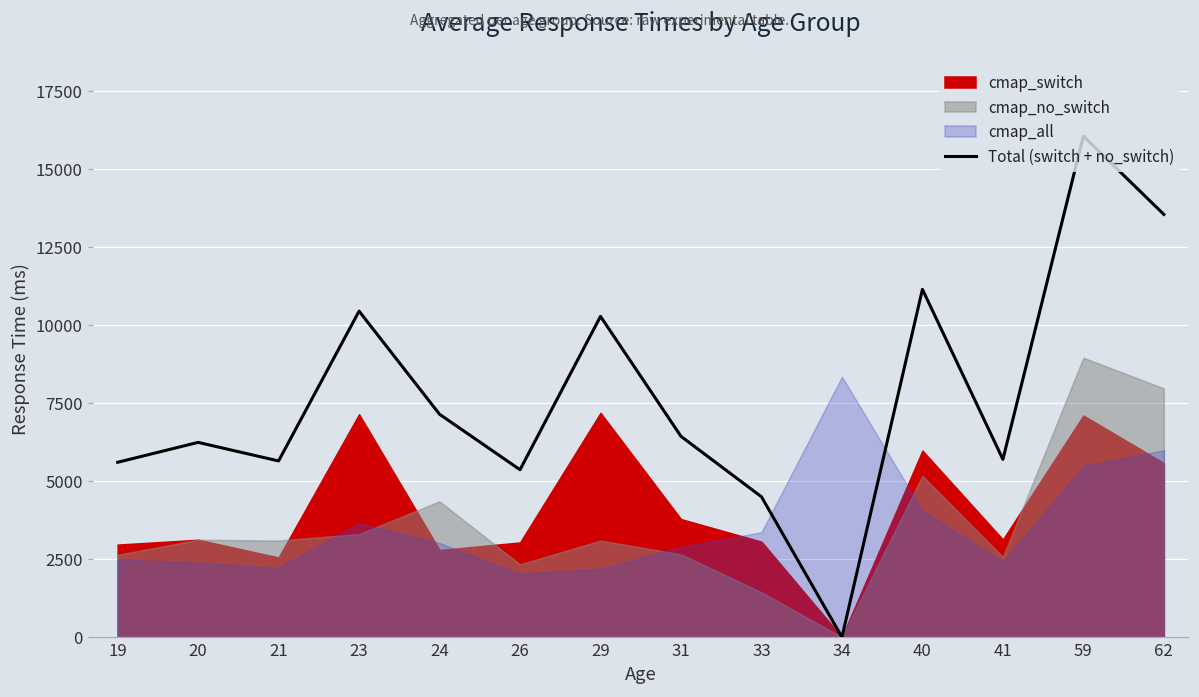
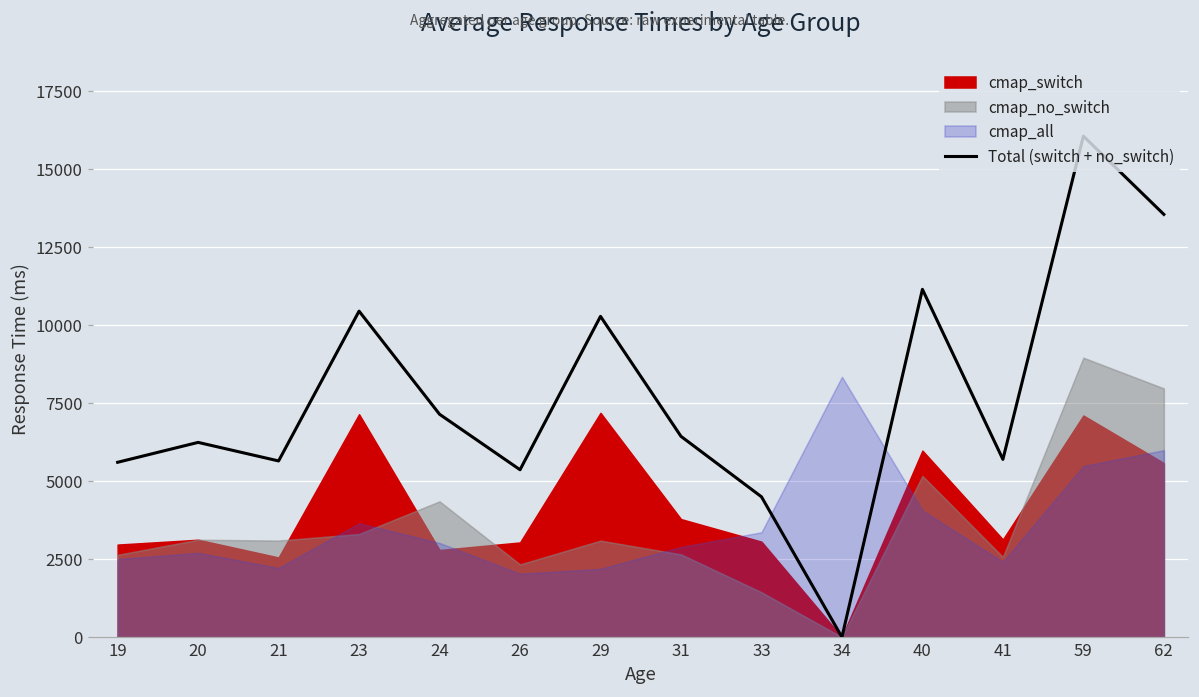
cmap_all, 20: 2400 -> 2700
